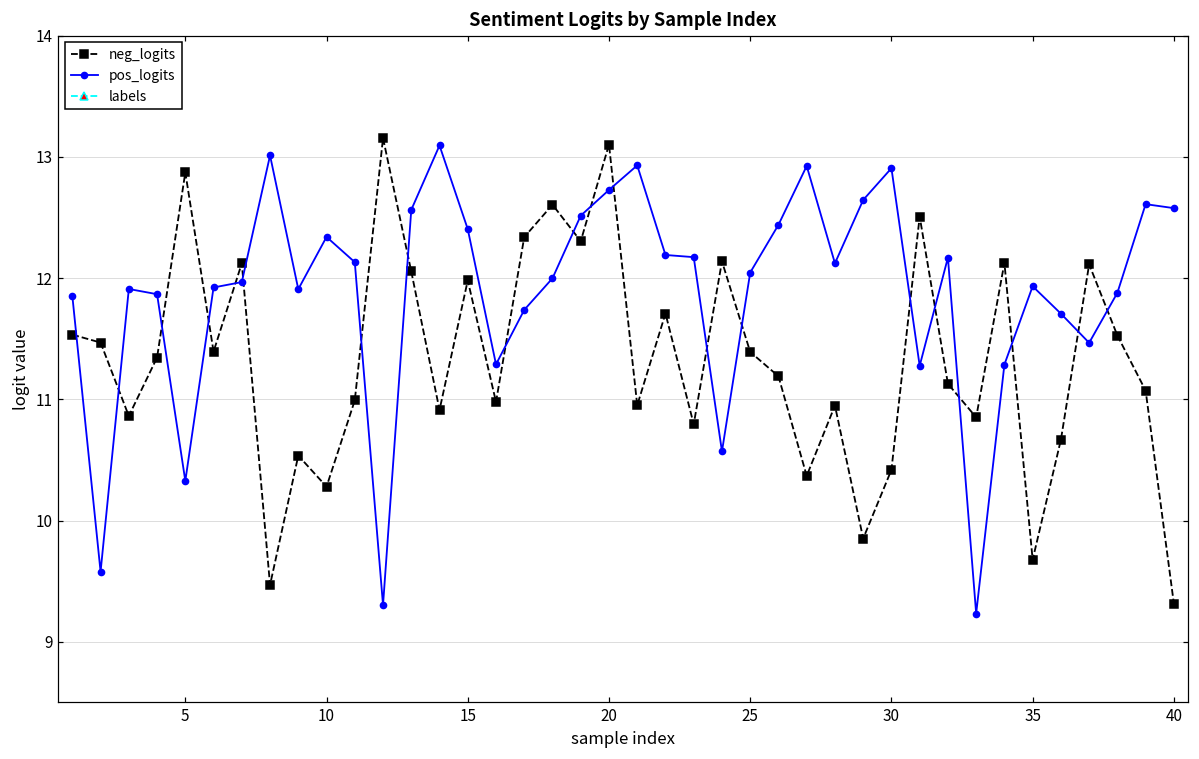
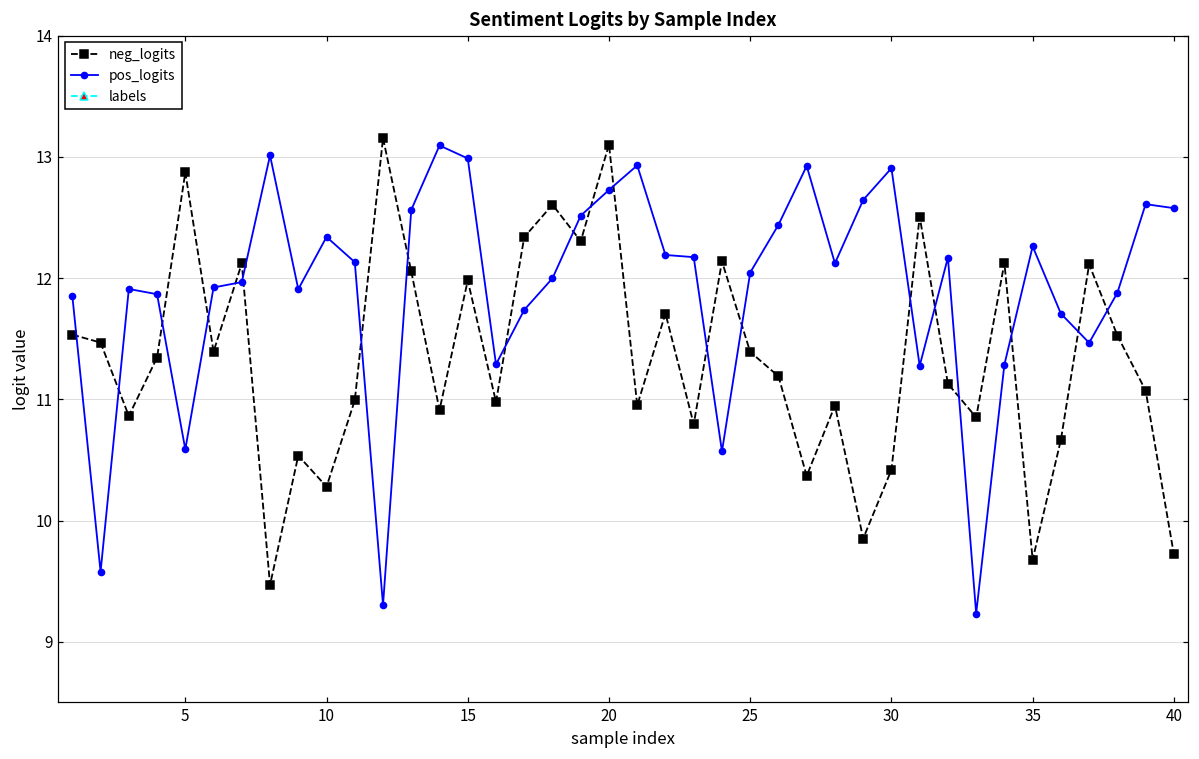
pos_logits, 5: 10.33 -> 10.59
pos_logits, 15: 12.40 -> 12.99
pos_logits, 35: 11.93 -> 12.26
neg_logits, 40: 9.31 -> 9.72
